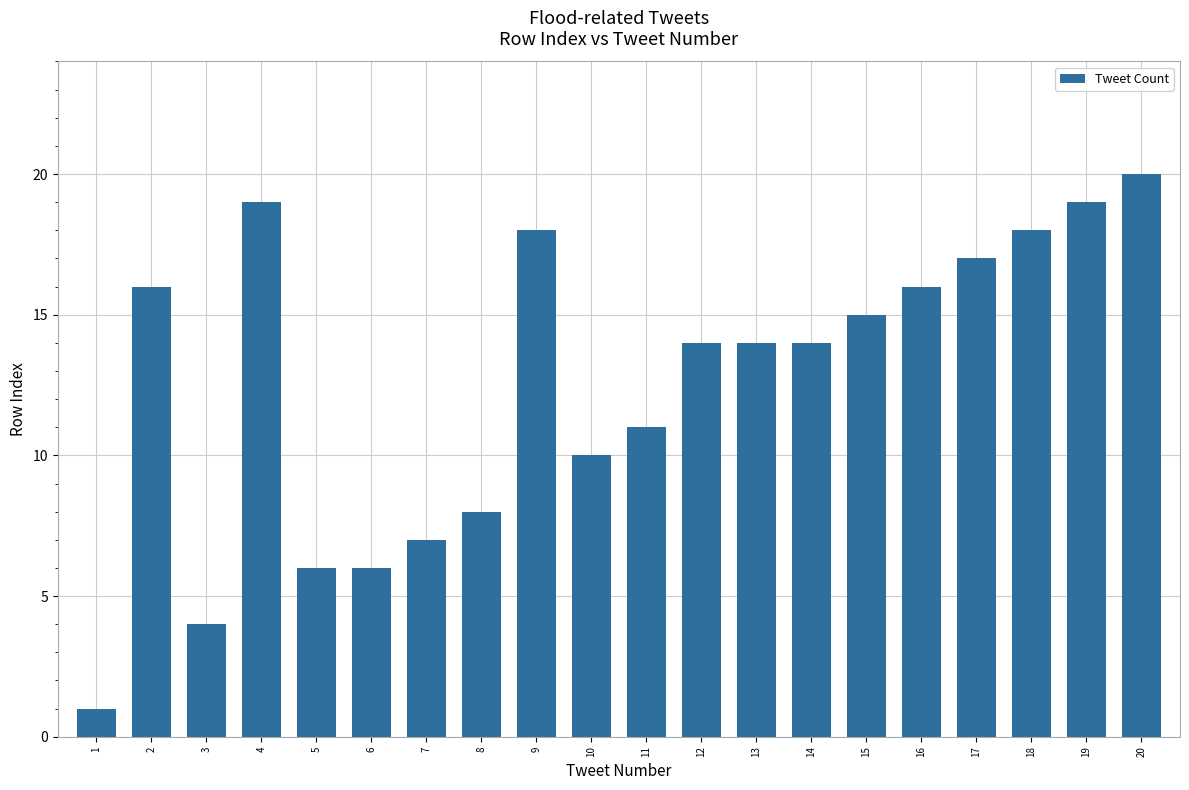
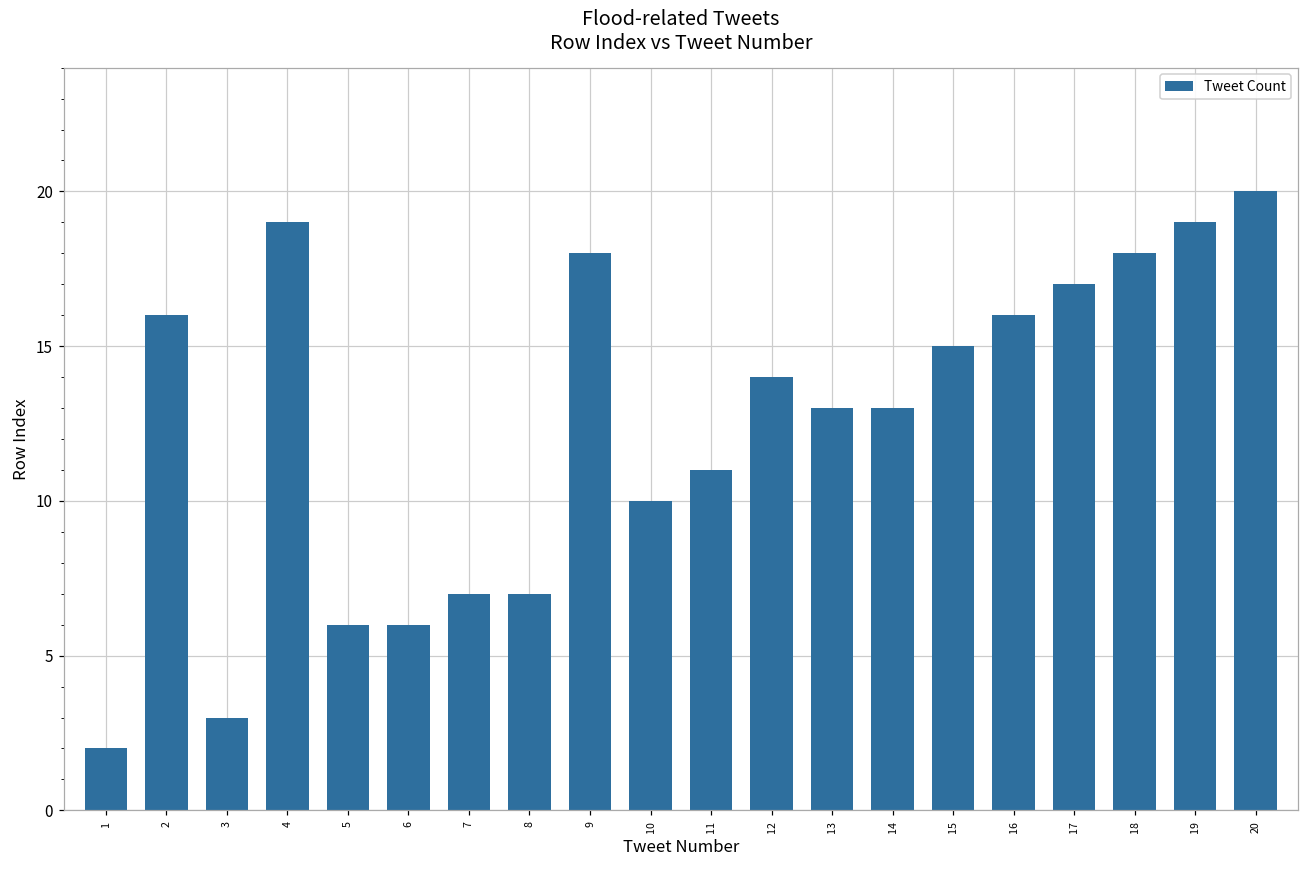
1: 1 -> 2
3: 4 -> 3
8: 8 -> 7
13: 14 -> 13
14: 14 -> 13
